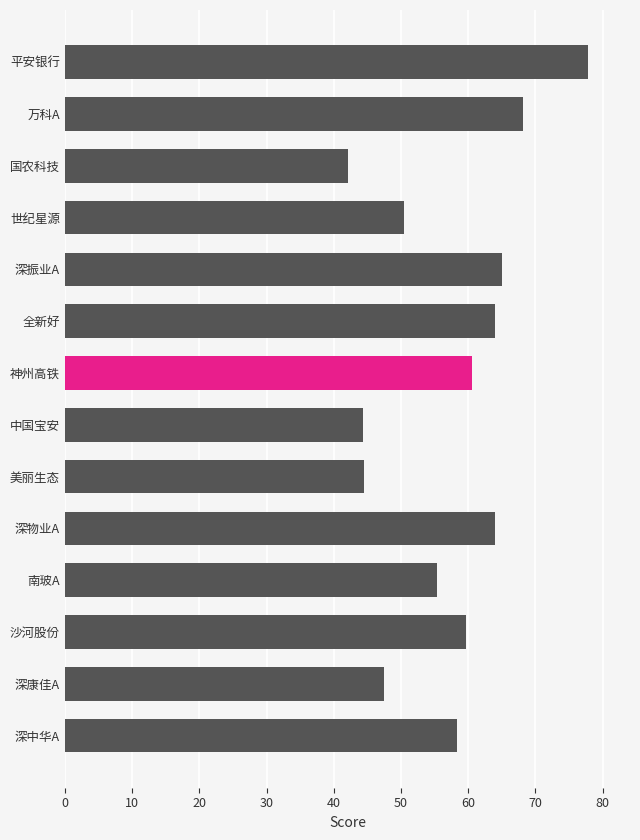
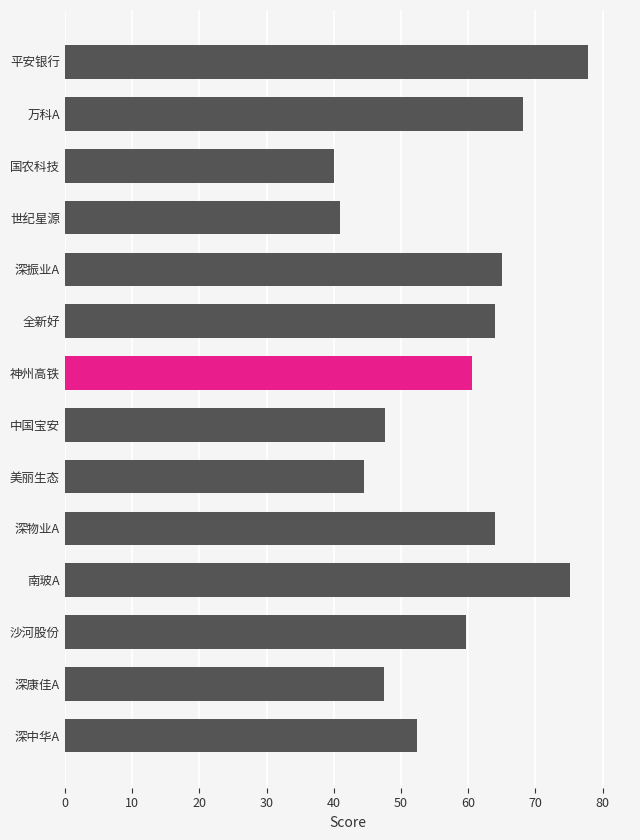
国农科技: 42 -> 40
世纪星源: 50 -> 41
中国宝安: 44 -> 48
南玻A: 55 -> 75
深中华A: 58 -> 52
